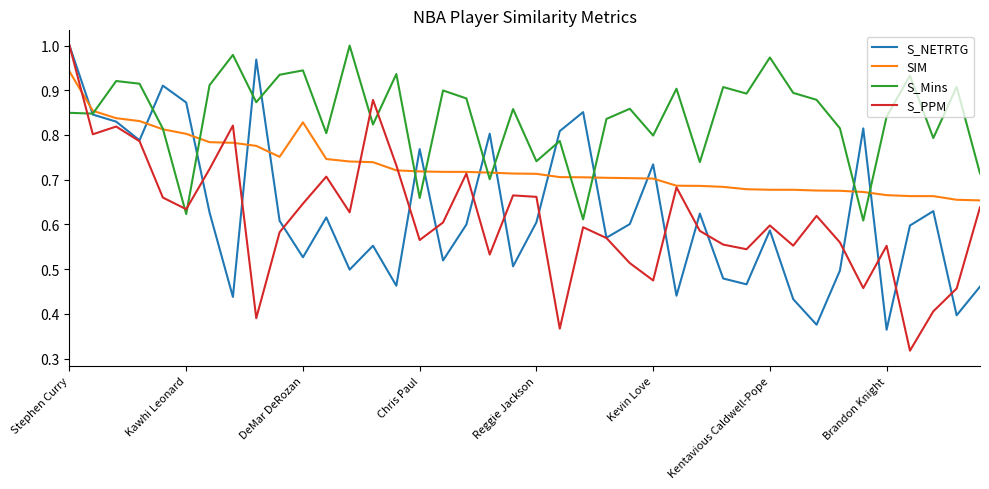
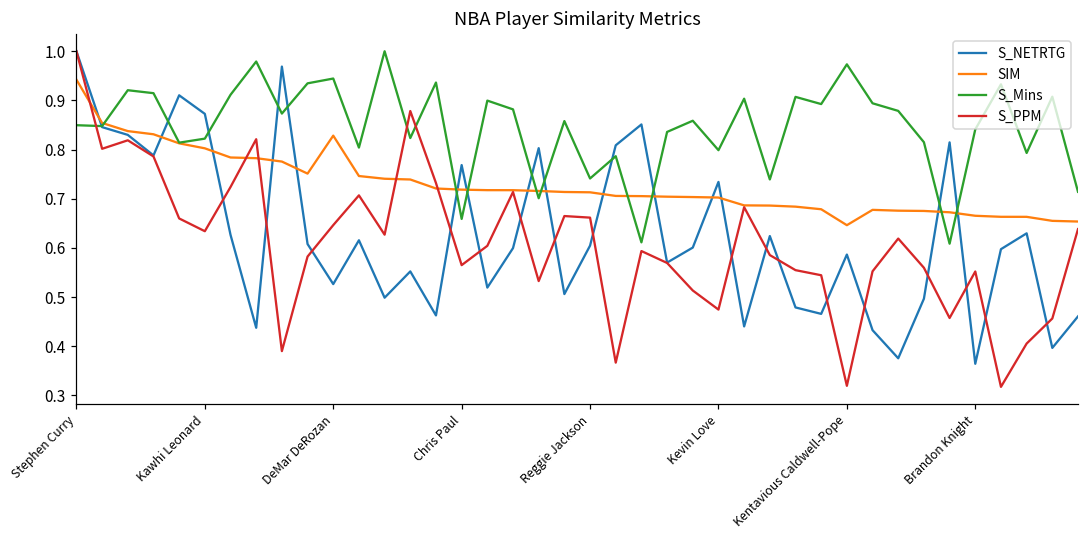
S_Mins, Kawhi Leonard: 0.62 -> 0.82
SIM, Kentavious Caldwell-Pope: 0.68 -> 0.65
S_PPM, Kentavious Caldwell-Pope: 0.60 -> 0.32
